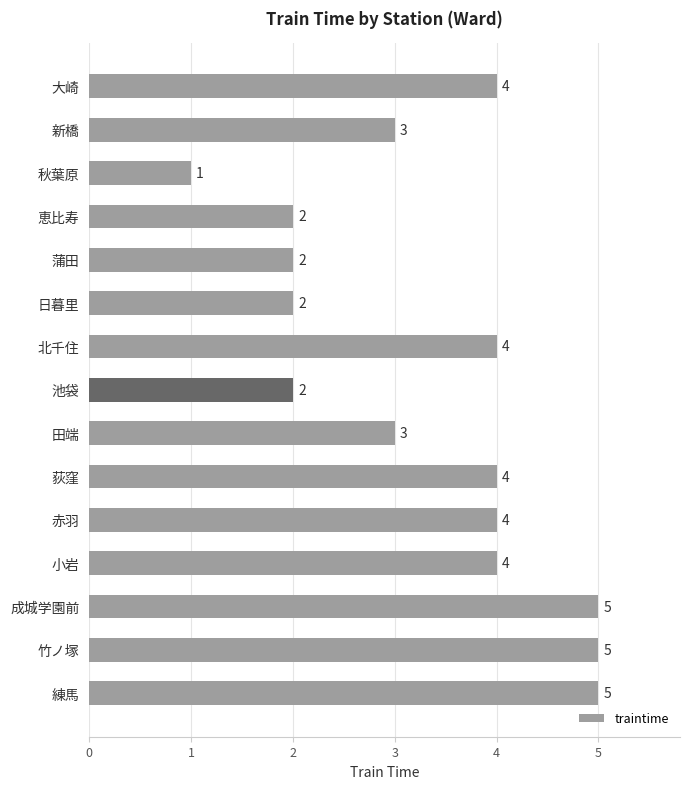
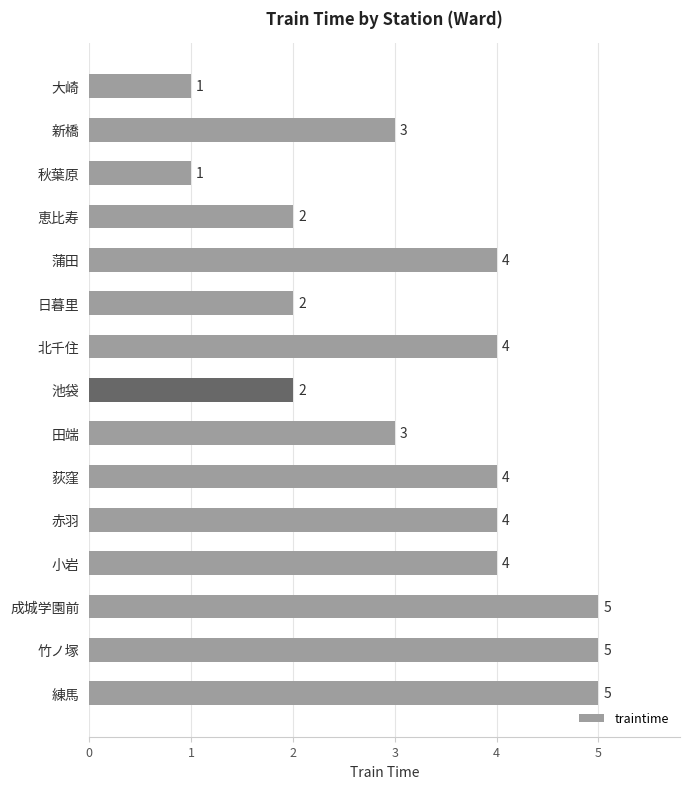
大崎: 4 -> 1
蒲田: 2 -> 4
